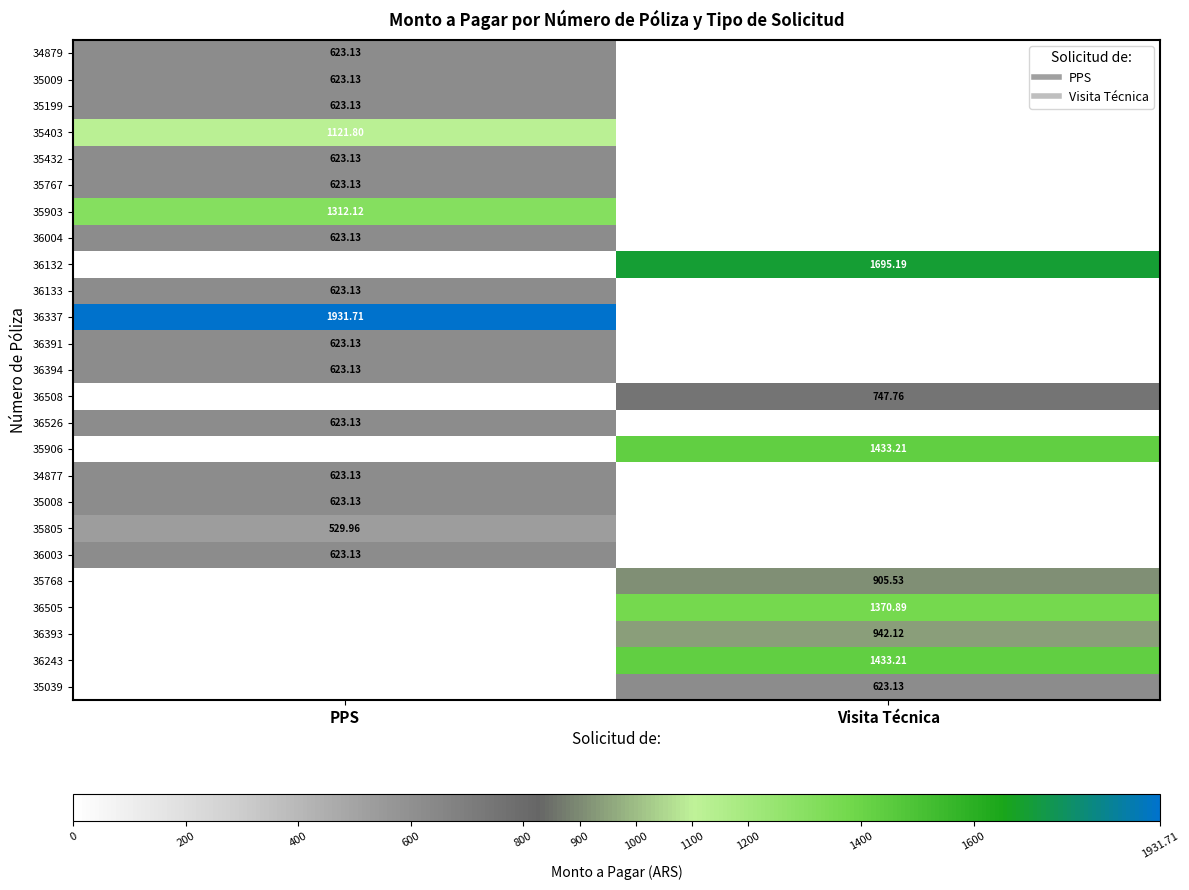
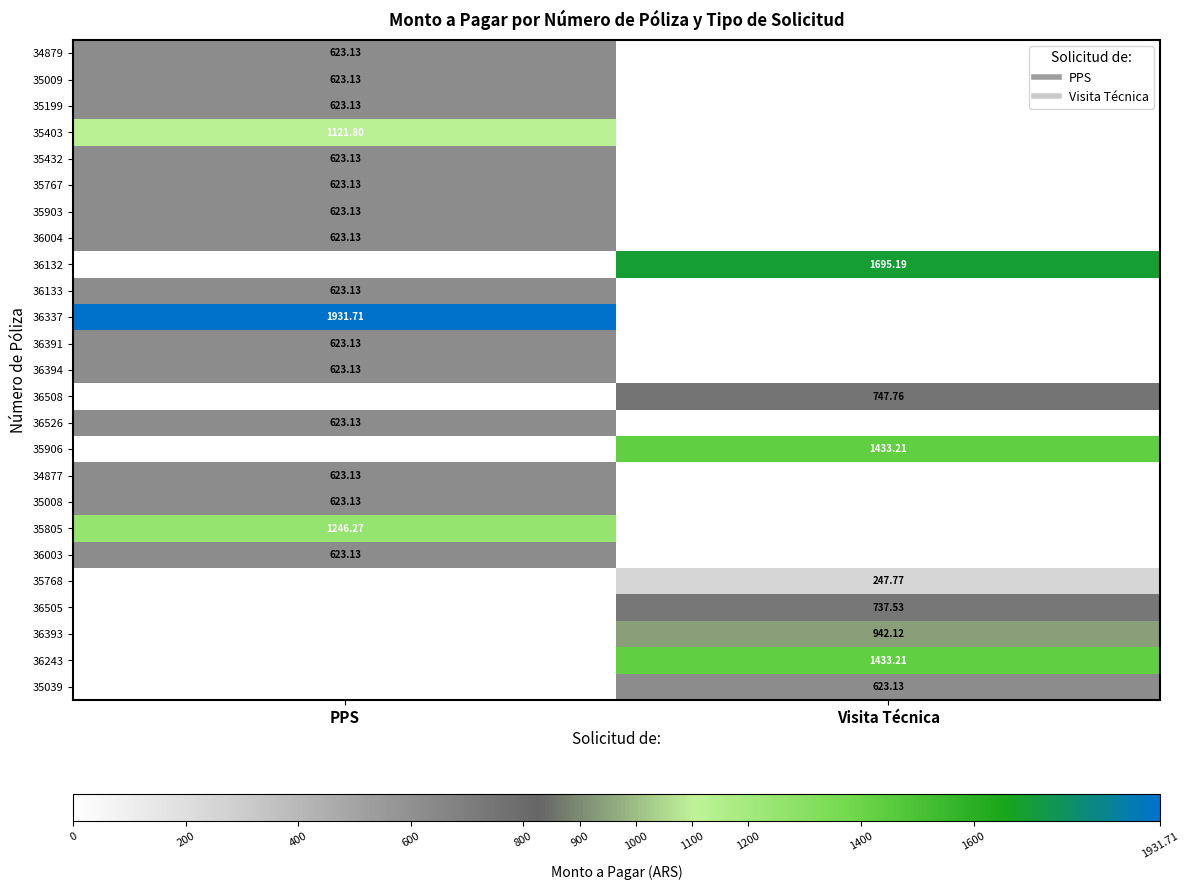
35903, PPS: 1312.12 -> 623.13
35805, PPS: 529.96 -> 1246.27
35768, Visita Técnica: 905.53 -> 247.77
36505, Visita Técnica: 1370.89 -> 737.53
